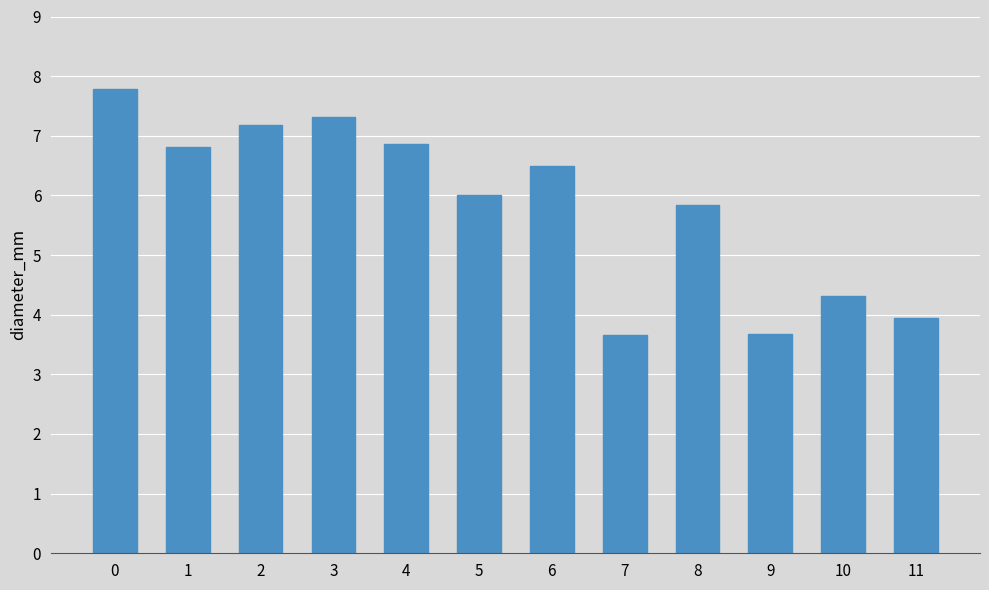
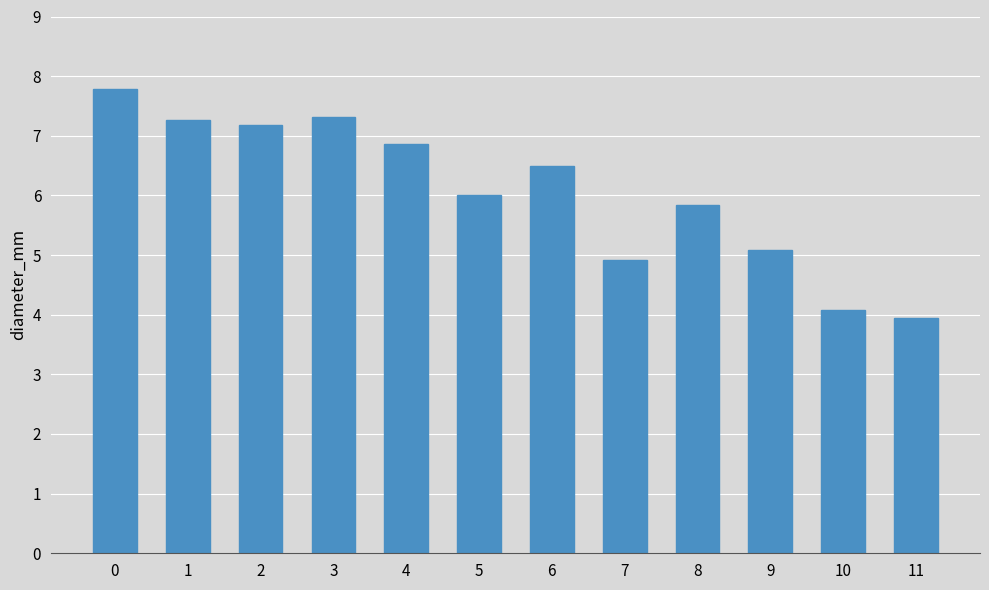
1: 6.8 -> 7.3
7: 3.7 -> 4.9
9: 3.7 -> 5.1
10: 4.3 -> 4.1
